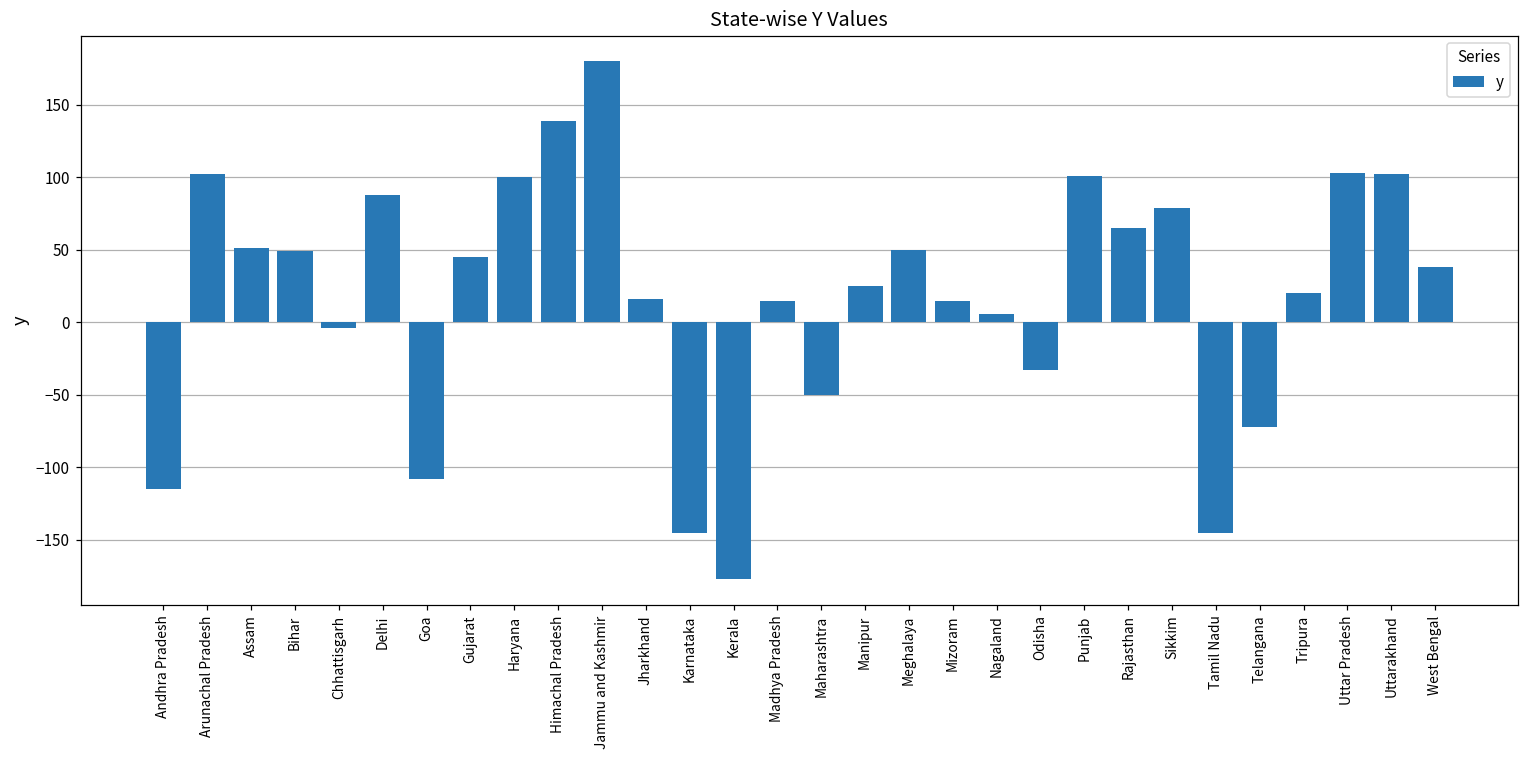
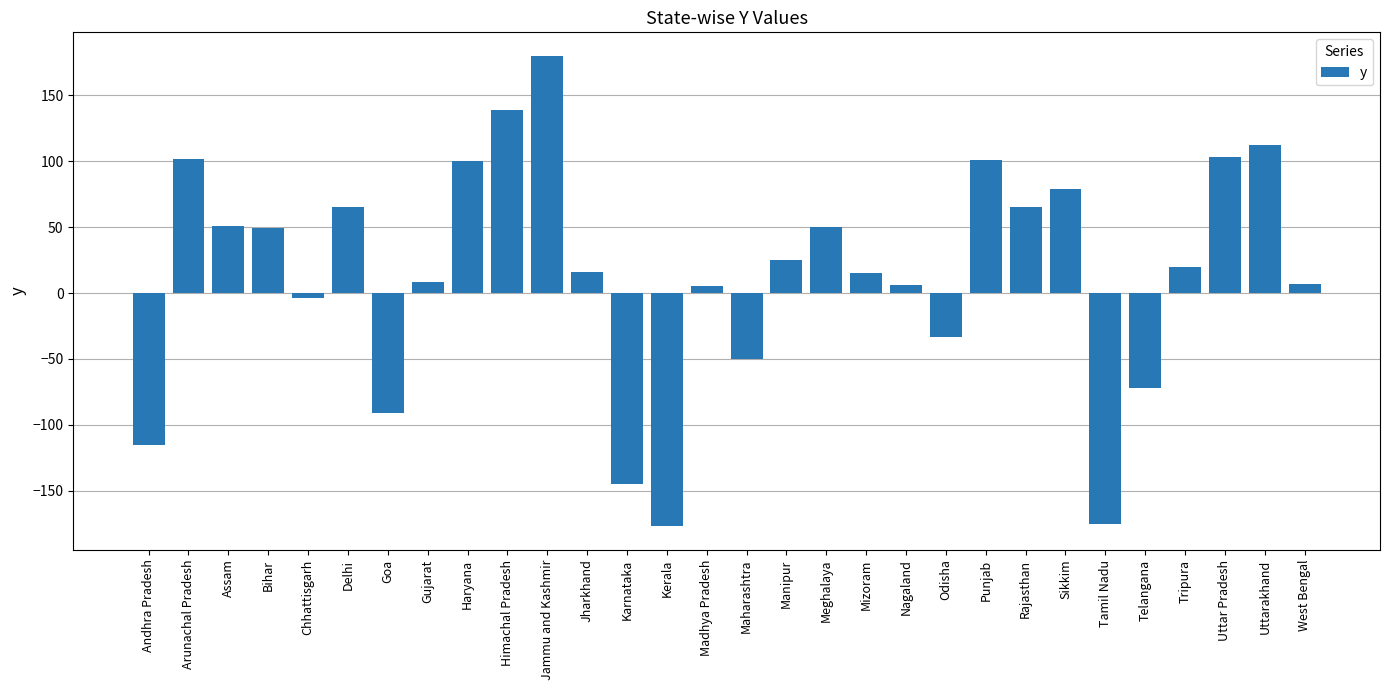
Delhi: 88 -> 65
Goa: -108 -> -91
Gujarat: 45 -> 8
Madhya Pradesh: 15 -> 5
Tamil Nadu: -145 -> -175
Uttarakhand: 102 -> 112
West Bengal: 38 -> 7
